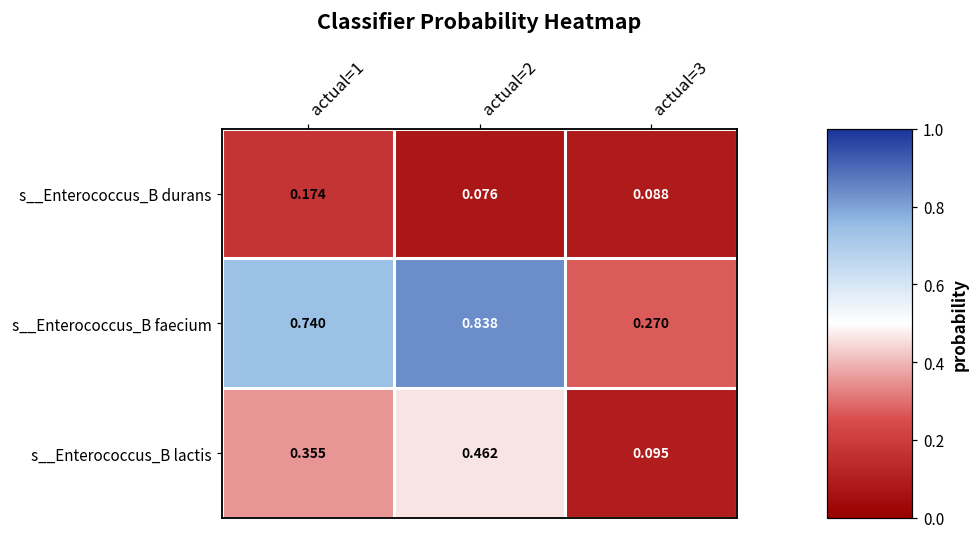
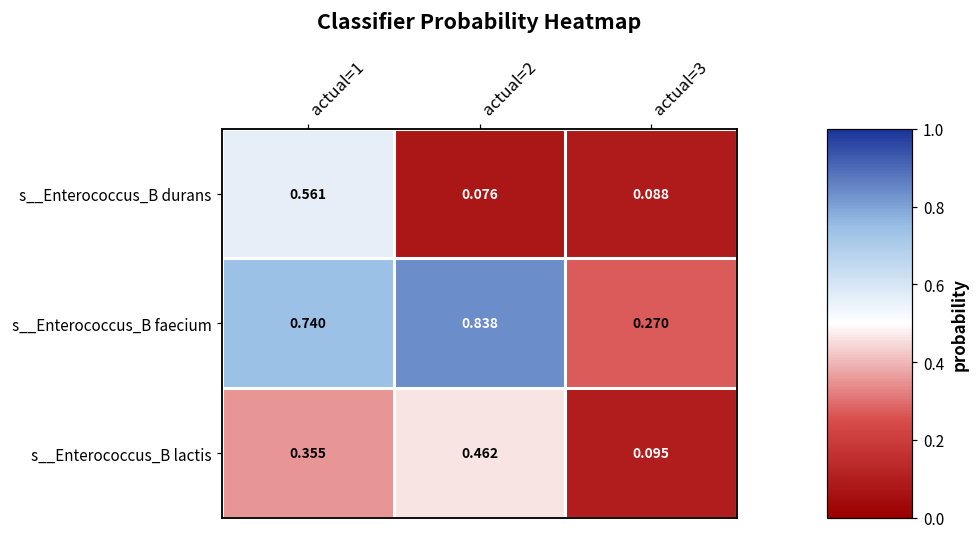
s__Enterococcus_B durans, actual=1: 0.174 -> 0.561
